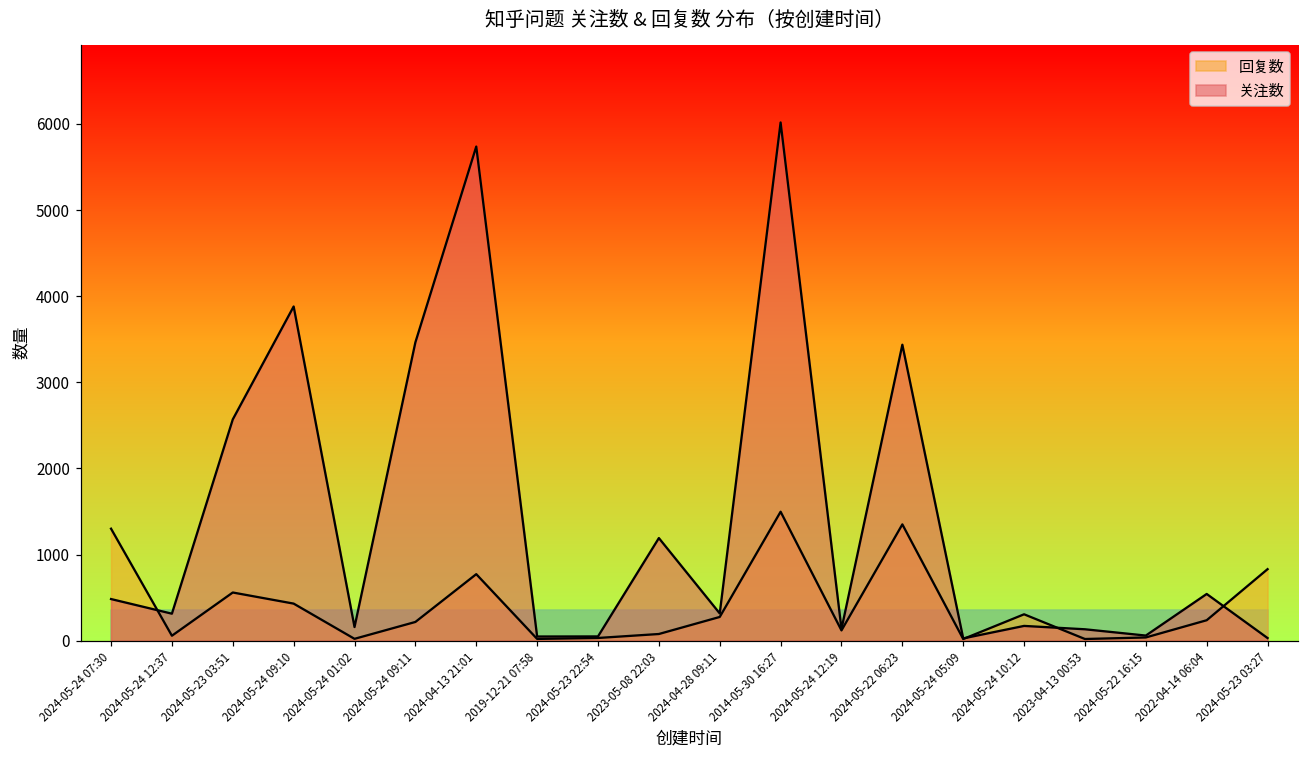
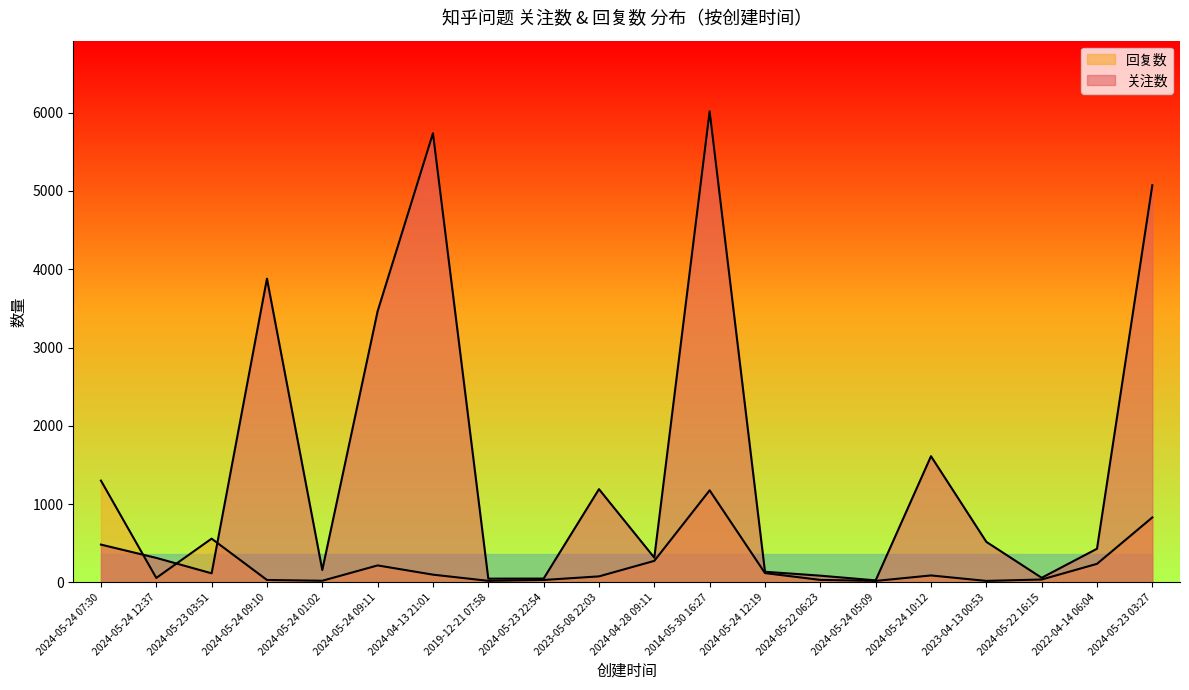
关注数, 2024-05-23 03:51: 2600 -> 100
回复数, 2024-05-24 09:10: 400 -> 0
回复数, 2024-04-13 21:01: 800 -> 100
回复数, 2014-05-30 16:27: 1500 -> 1200
回复数, 2024-05-22 06:23: 1400 -> 0
关注数, 2024-05-22 06:23: 3400 -> 100
回复数, 2024-05-24 10:12: 300 -> 100
关注数, 2024-05-24 10:12: 200 -> 1600
关注数, 2023-04-13 00:53: 100 -> 500
关注数, 2022-04-14 06:04: 500 -> 400
关注数, 2024-05-23 03:27: 0 -> 5100
